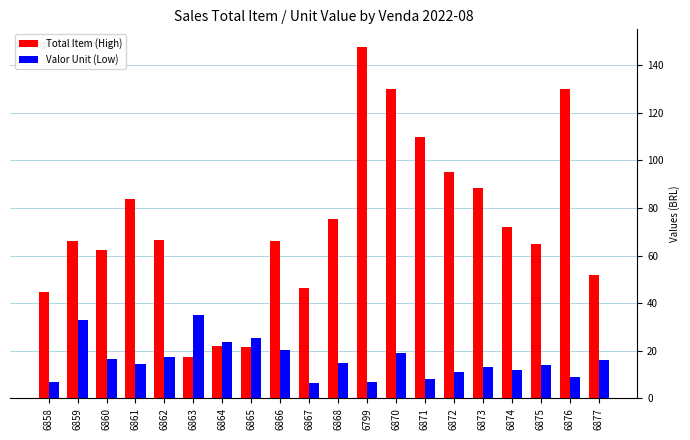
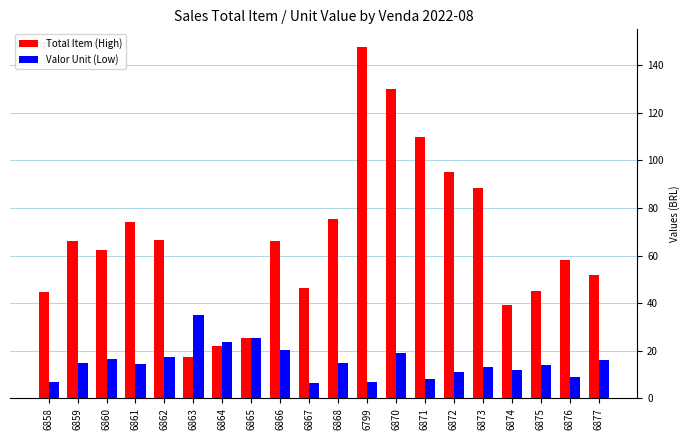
Valor Unit (Low), 6859: 33 -> 15
Total Item (High), 6861: 84 -> 74
Total Item (High), 6865: 22 -> 26
Total Item (High), 6874: 72 -> 39
Total Item (High), 6875: 65 -> 45
Total Item (High), 6876: 130 -> 58
